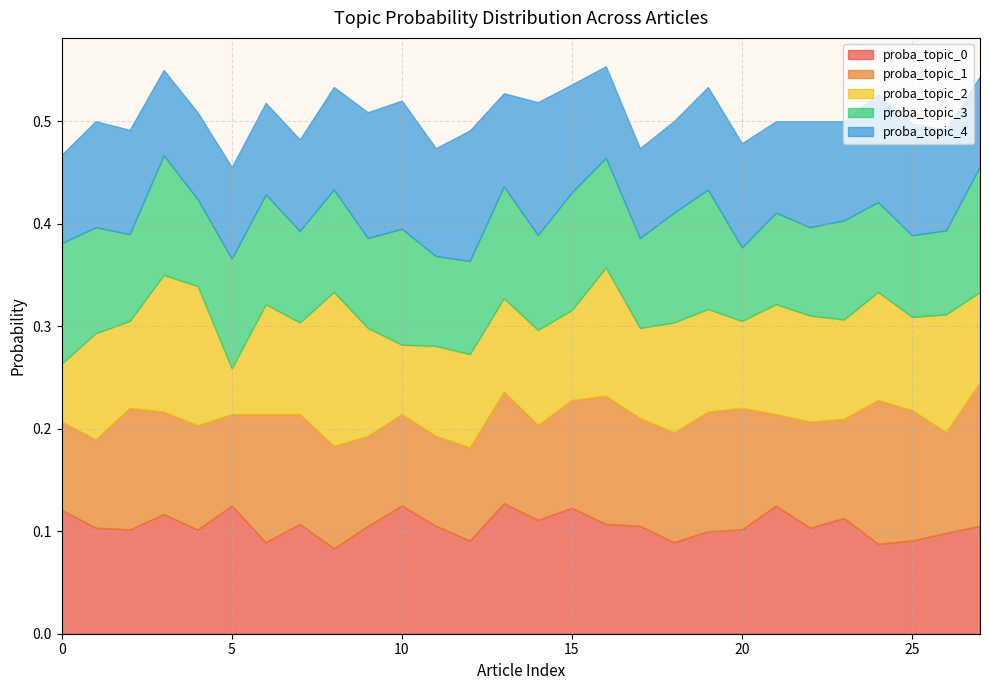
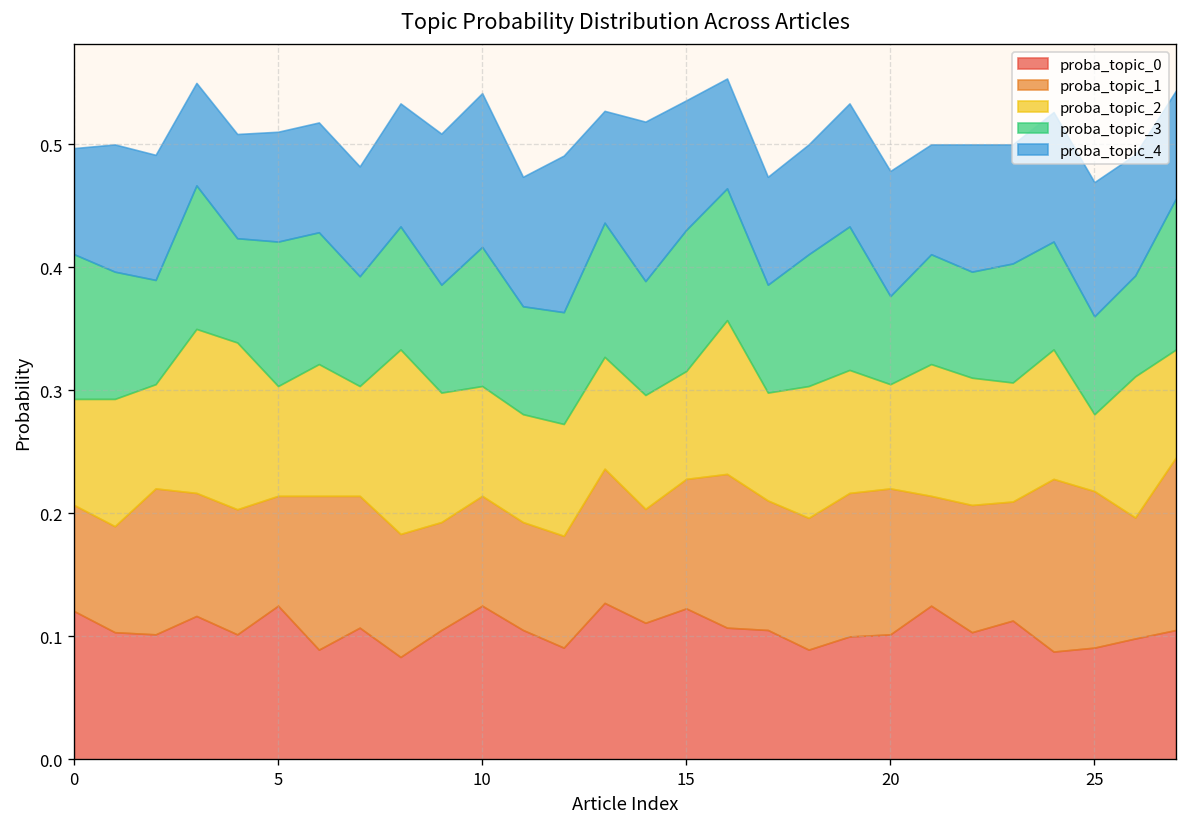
proba_topic_2, 0: 0.057 -> 0.086
proba_topic_2, 5: 0.044 -> 0.089
proba_topic_3, 5: 0.107 -> 0.117
proba_topic_2, 10: 0.068 -> 0.089
proba_topic_2, 25: 0.091 -> 0.062
